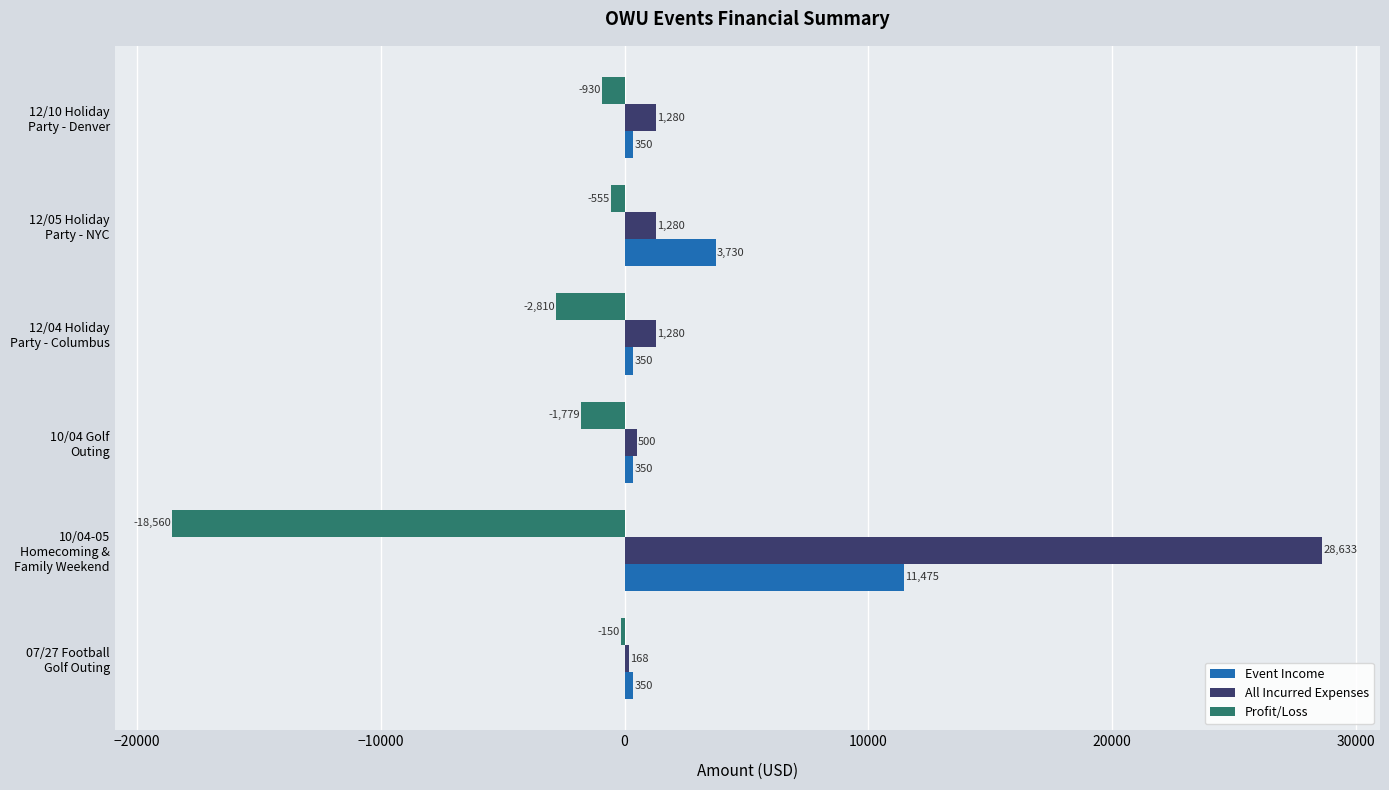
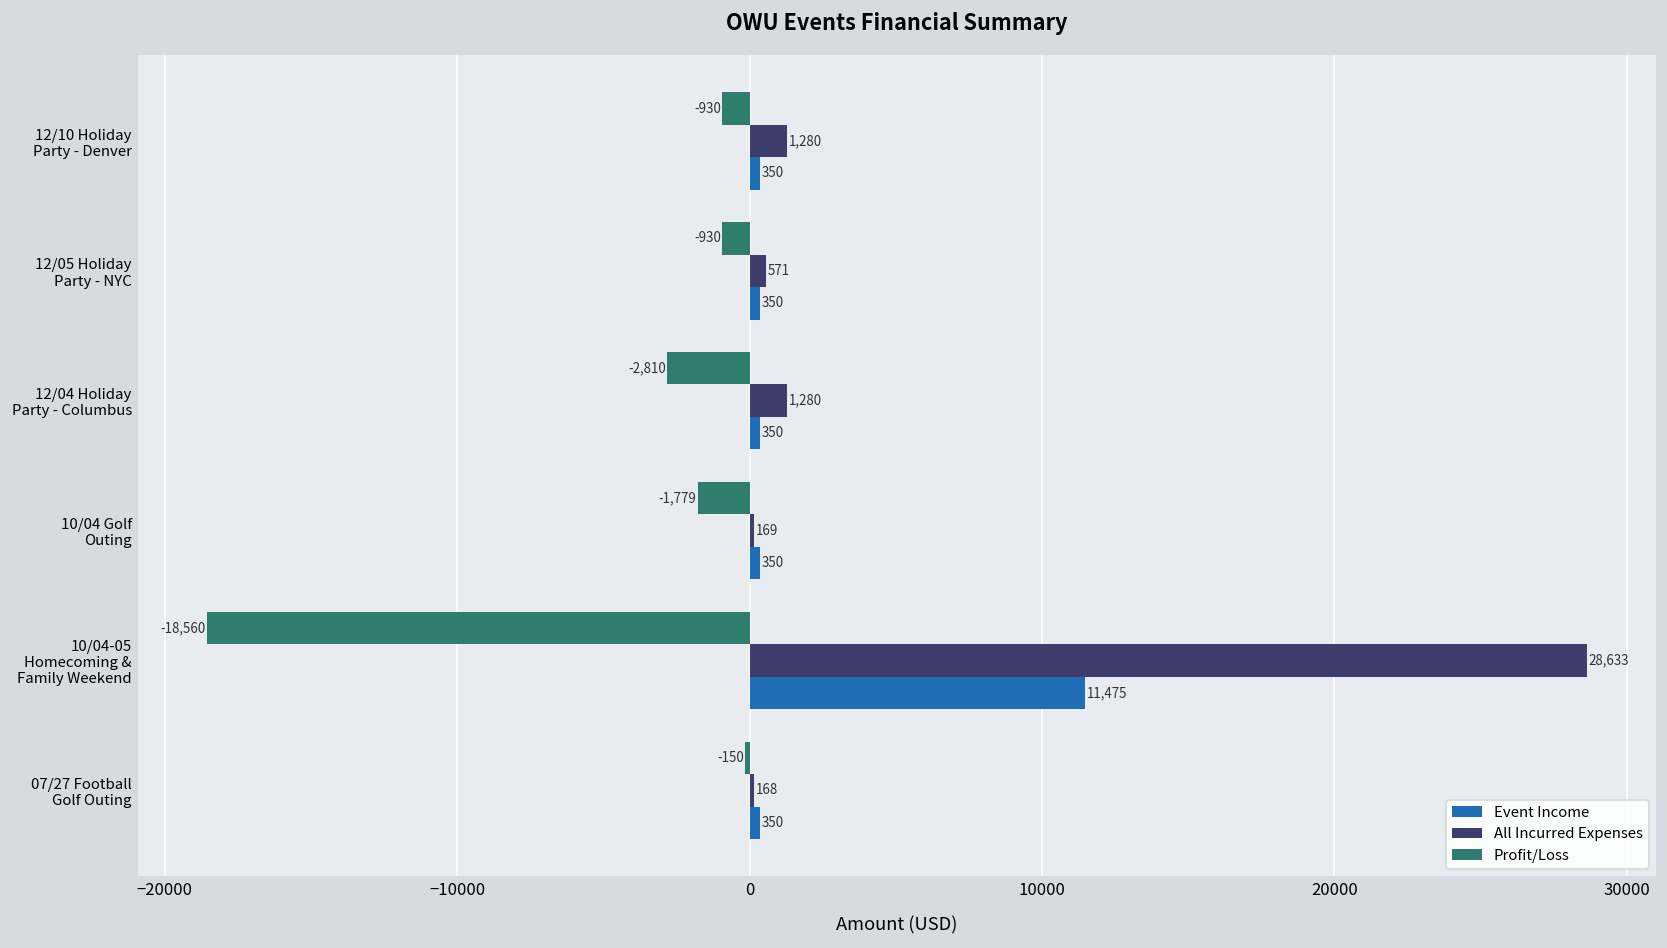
Profit/Loss, 12/05 Holiday Party - NYC: -555 -> -930
All Incurred Expenses, 12/05 Holiday Party - NYC: 1,280 -> 571
Event Income, 12/05 Holiday Party - NYC: 3,730 -> 350
All Incurred Expenses, 10/04 Golf Outing: 500 -> 169
